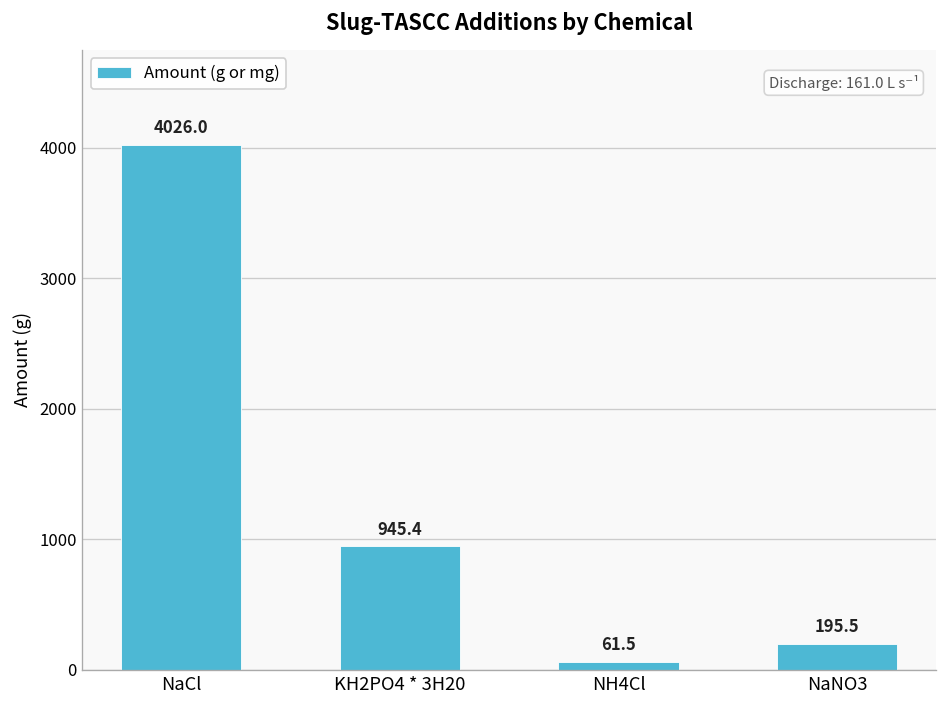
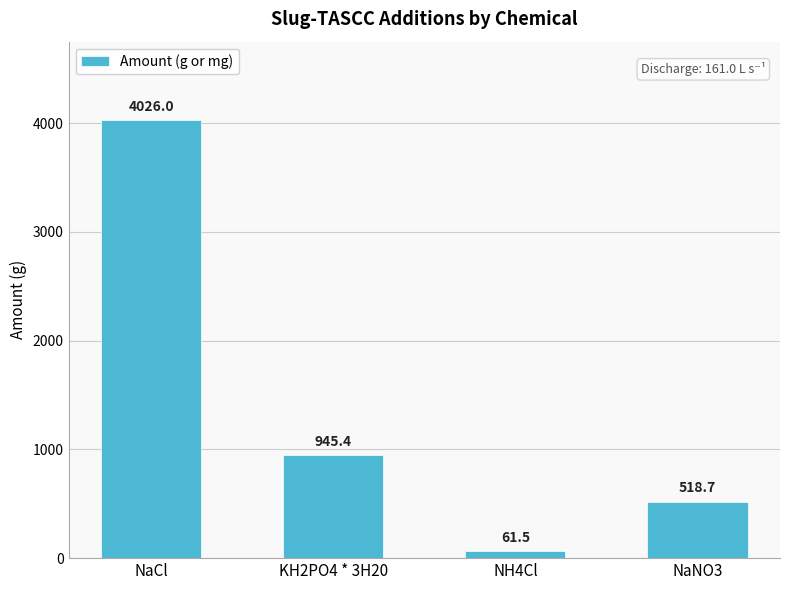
NaNO3: 195.5 -> 518.7
